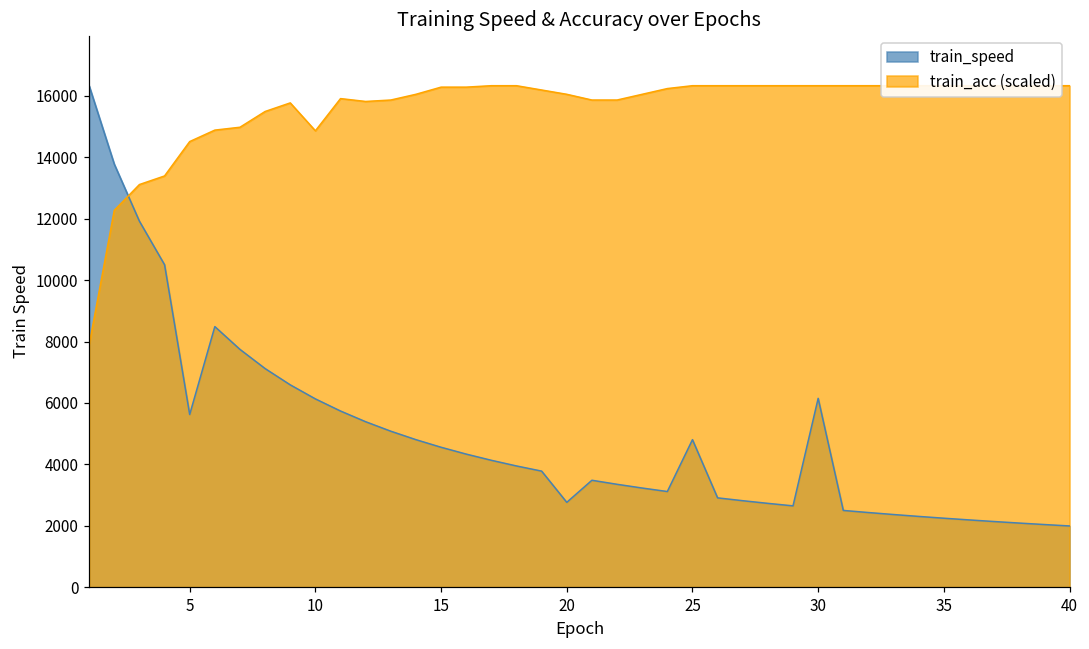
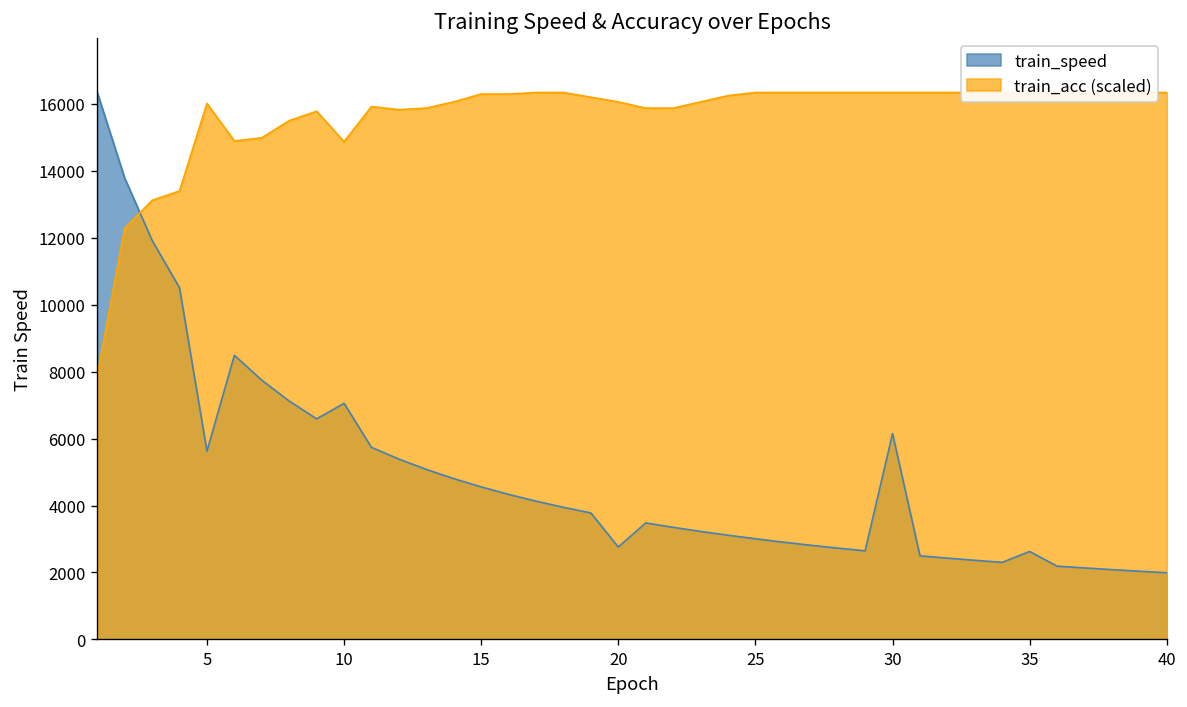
train_acc (scaled), 5: 14500 -> 16000
train_speed, 10: 6100 -> 7100
train_speed, 25: 4800 -> 3000
train_speed, 35: 2200 -> 2600
